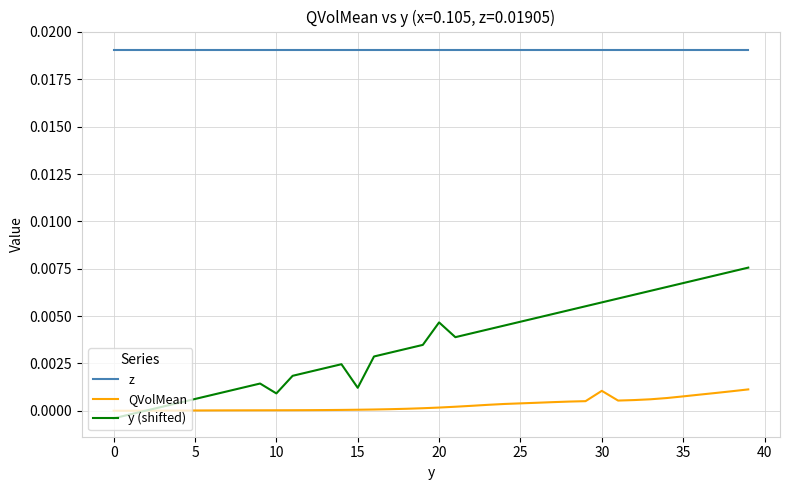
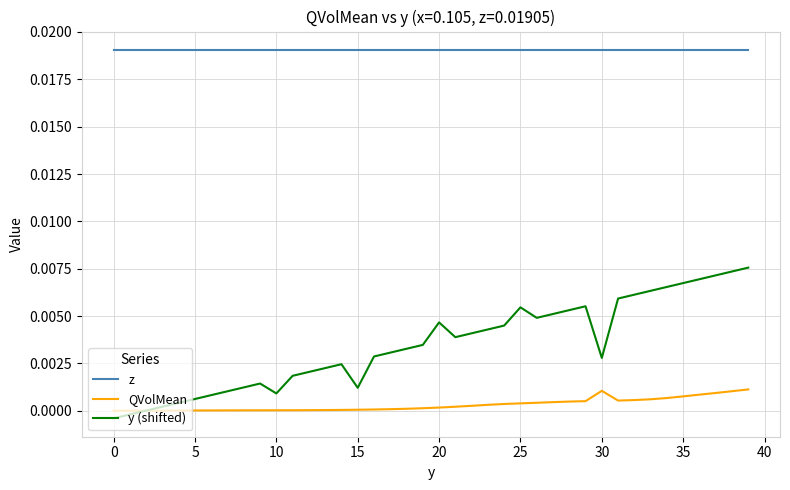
y (shifted), 25: 0.0047 -> 0.0055
y (shifted), 30: 0.0057 -> 0.0028
